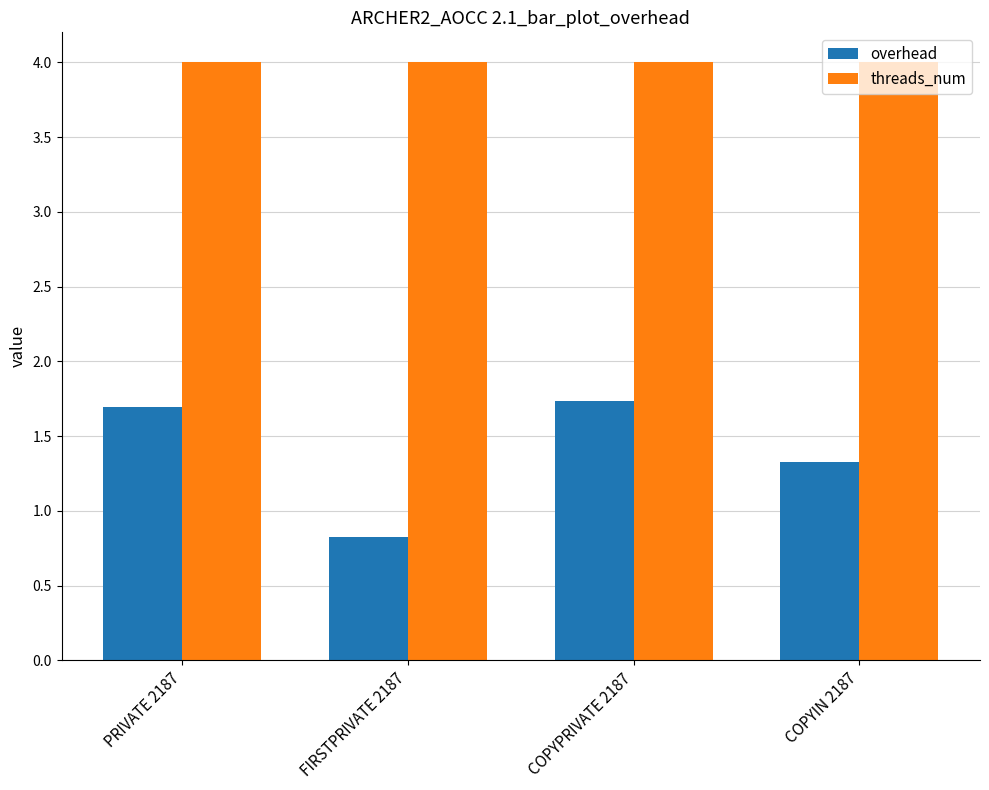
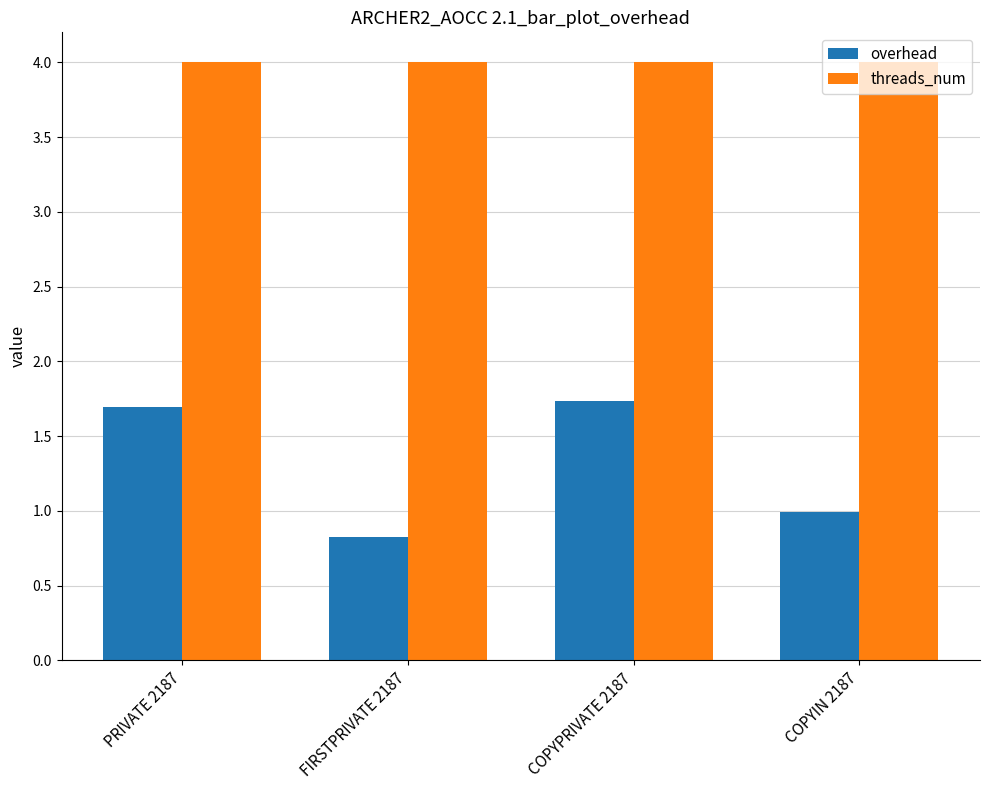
overhead, COPYIN 2187: 1.33 -> 1.00
